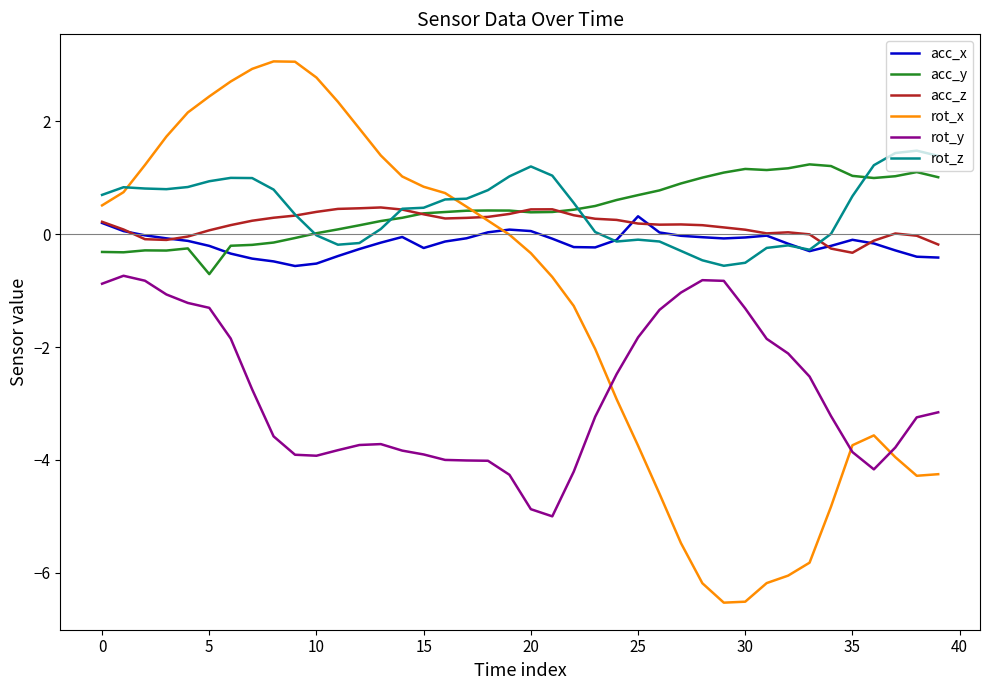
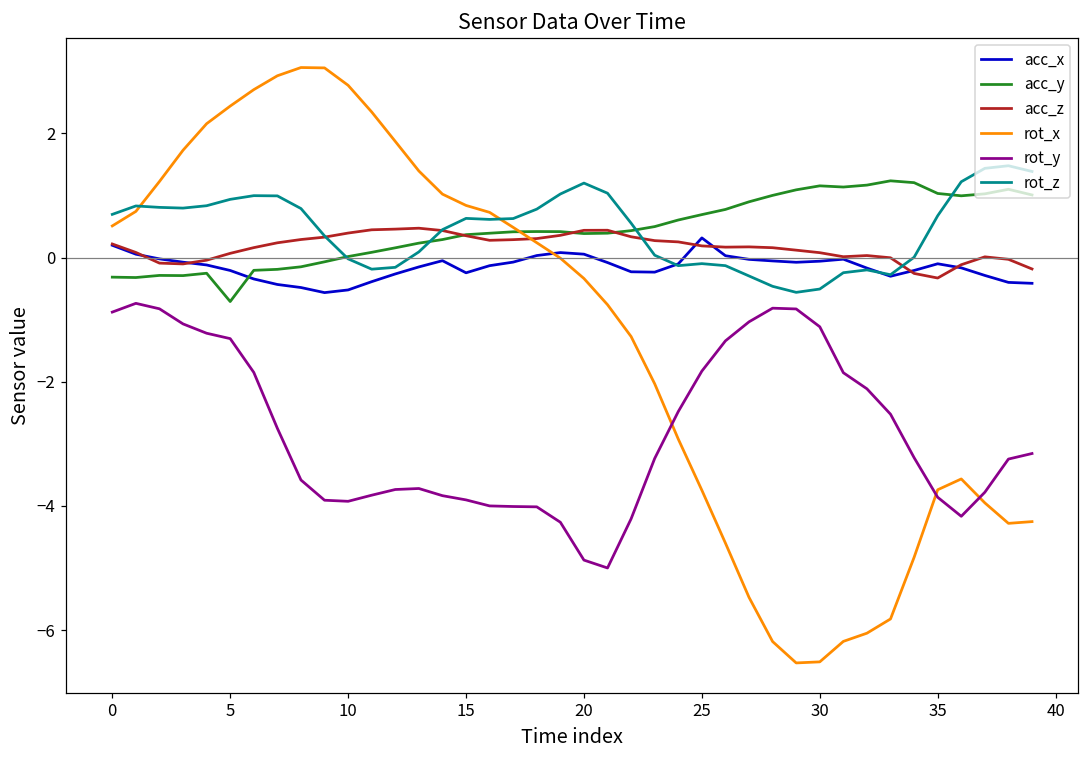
rot_z, 15: 0.5 -> 0.6
rot_y, 30: -1.3 -> -1.1
